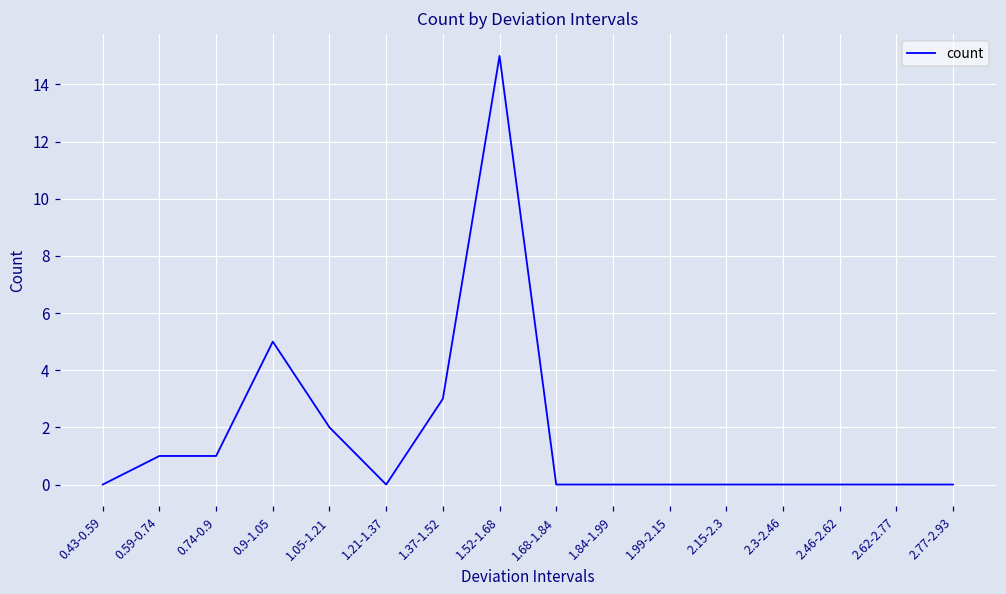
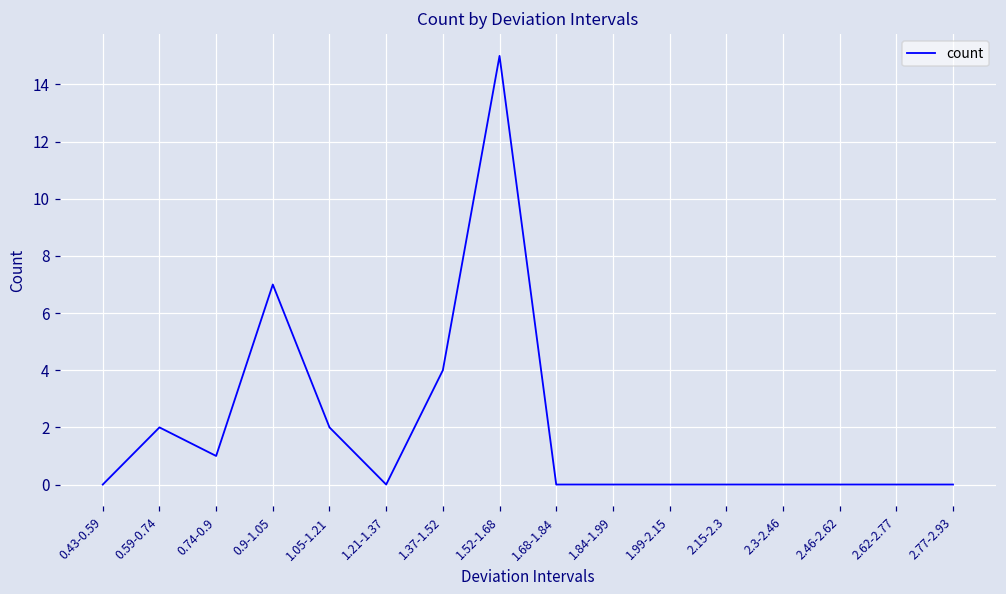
0.59-0.74: 1 -> 2
0.9-1.05: 5 -> 7
1.37-1.52: 3 -> 4
